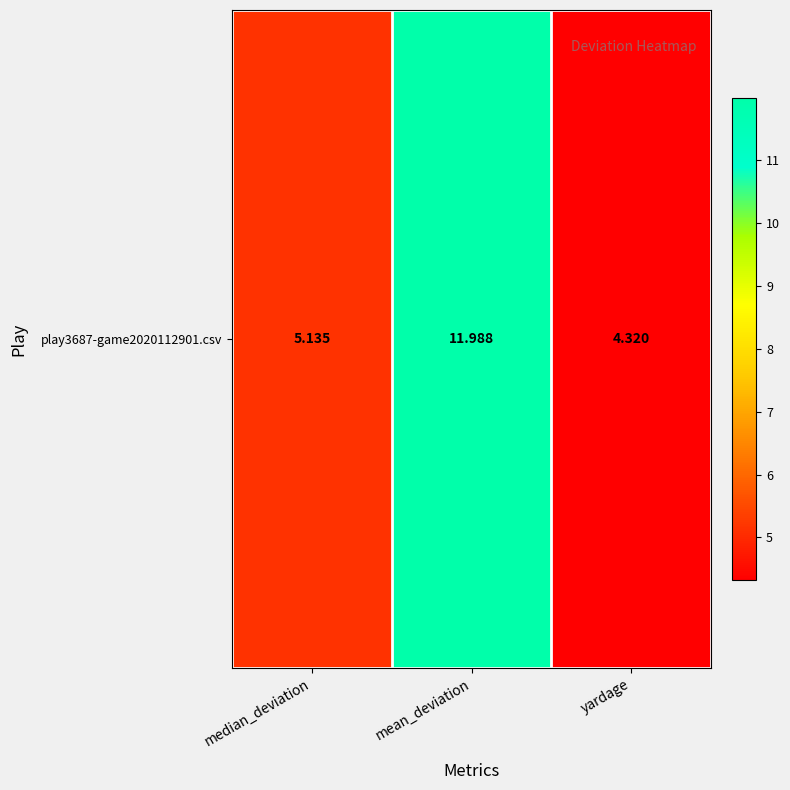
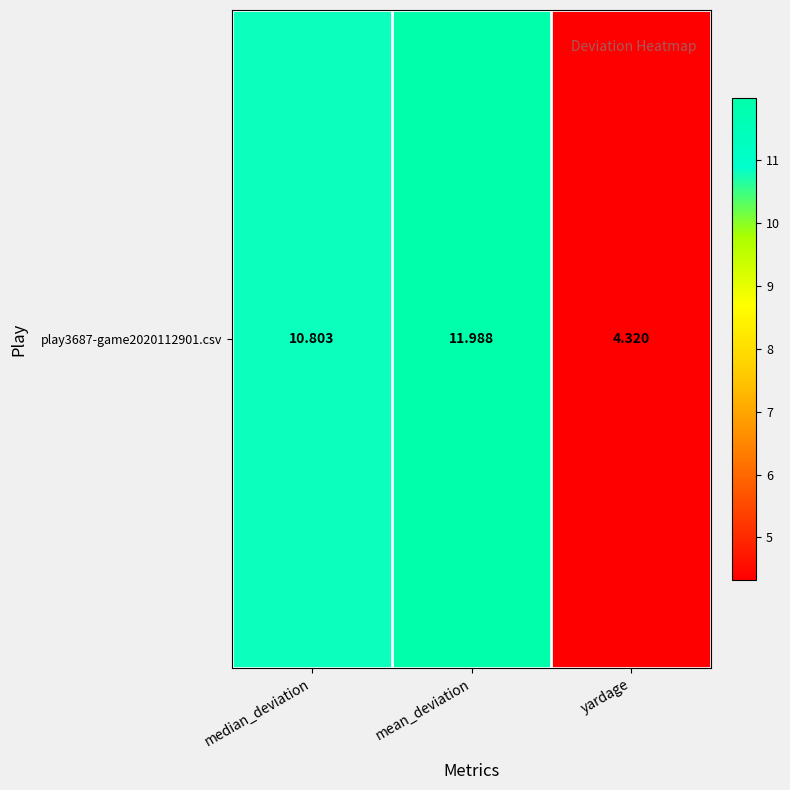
play3687-game2020112901.csv, median_deviation: 5.135 -> 10.803
